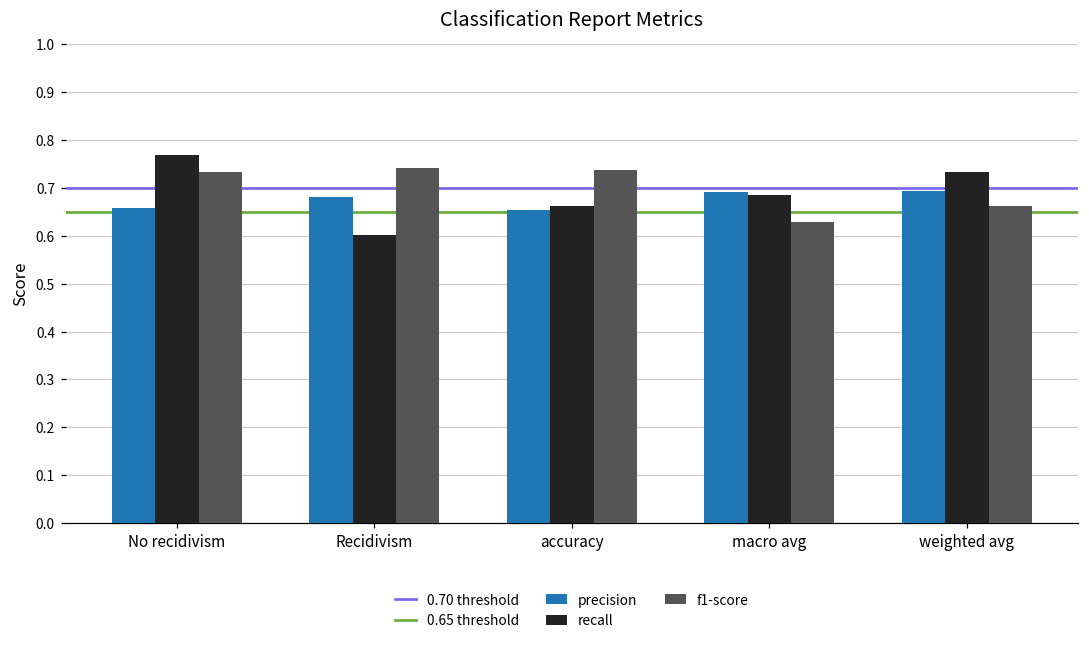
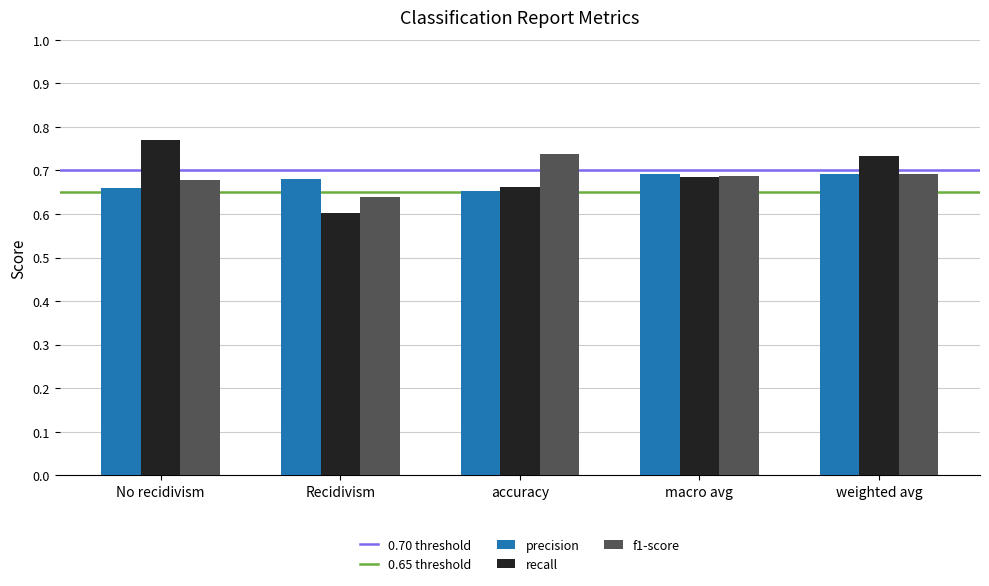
f1-score, No recidivism: 0.73 -> 0.68
f1-score, Recidivism: 0.74 -> 0.64
f1-score, macro avg: 0.63 -> 0.69
f1-score, weighted avg: 0.66 -> 0.69
